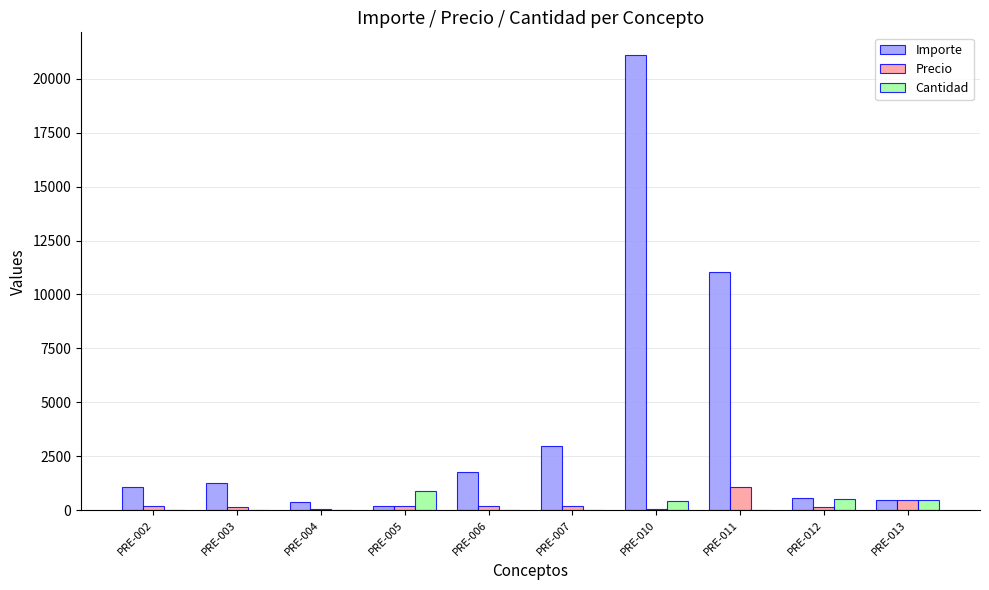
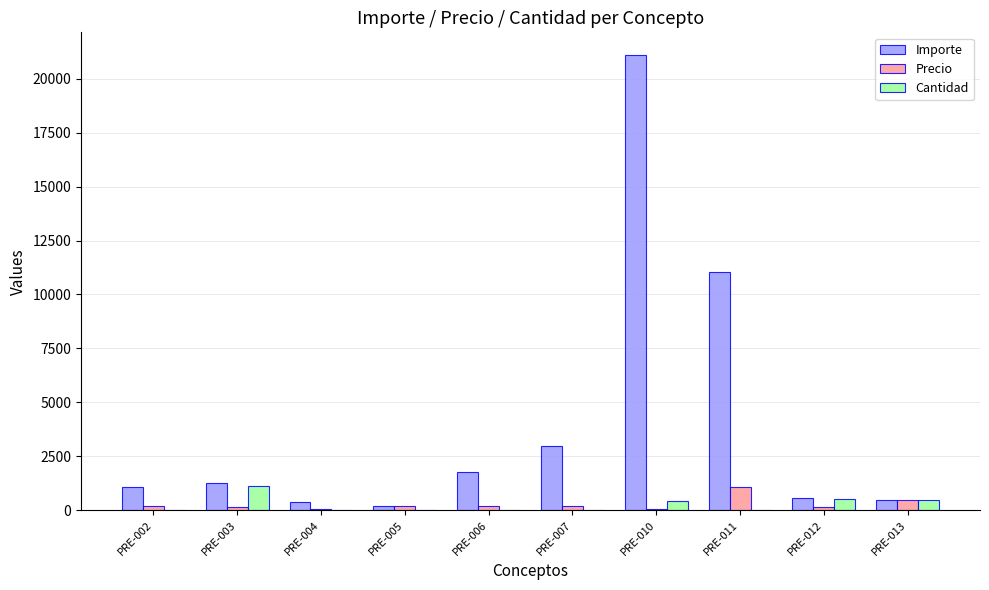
Cantidad, PRE-003: 0 -> 1100
Cantidad, PRE-005: 900 -> 0
